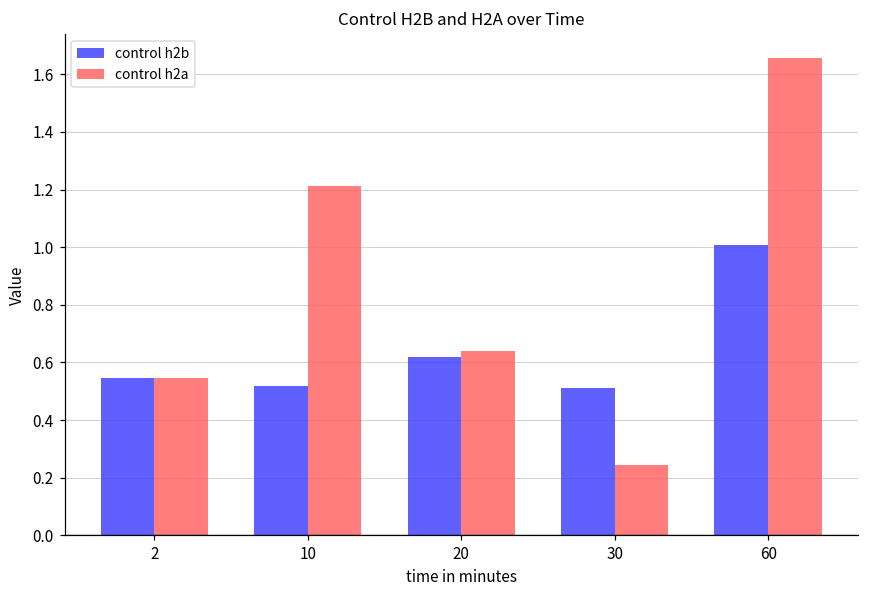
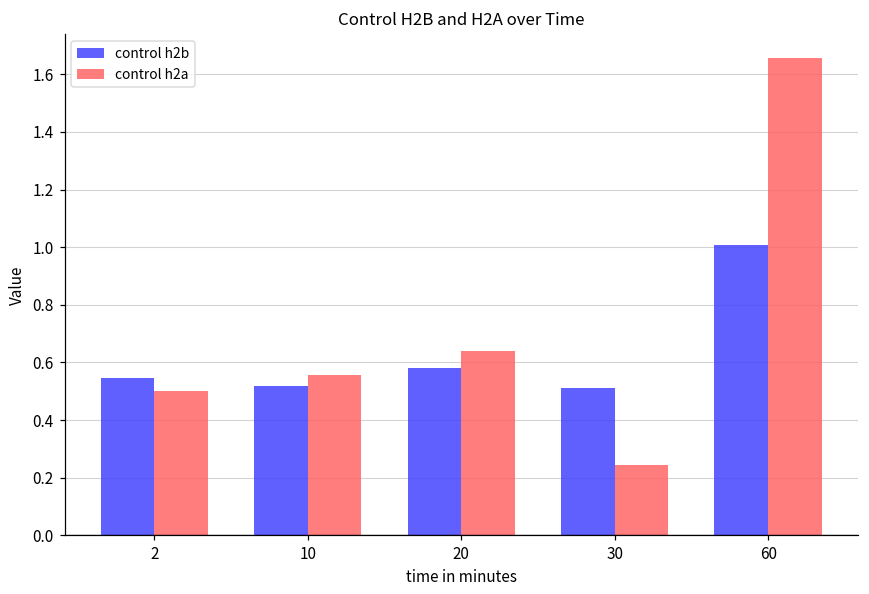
control h2a, 2: 0.54 -> 0.50
control h2a, 10: 1.21 -> 0.56
control h2b, 20: 0.62 -> 0.58
